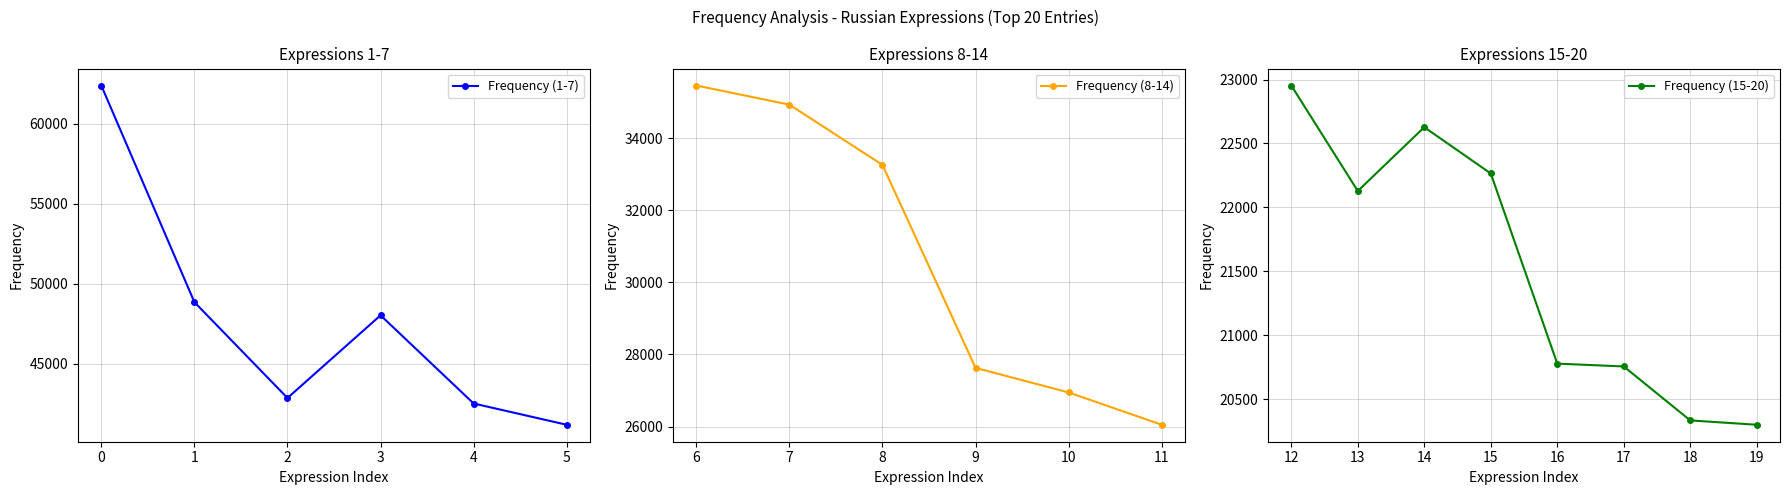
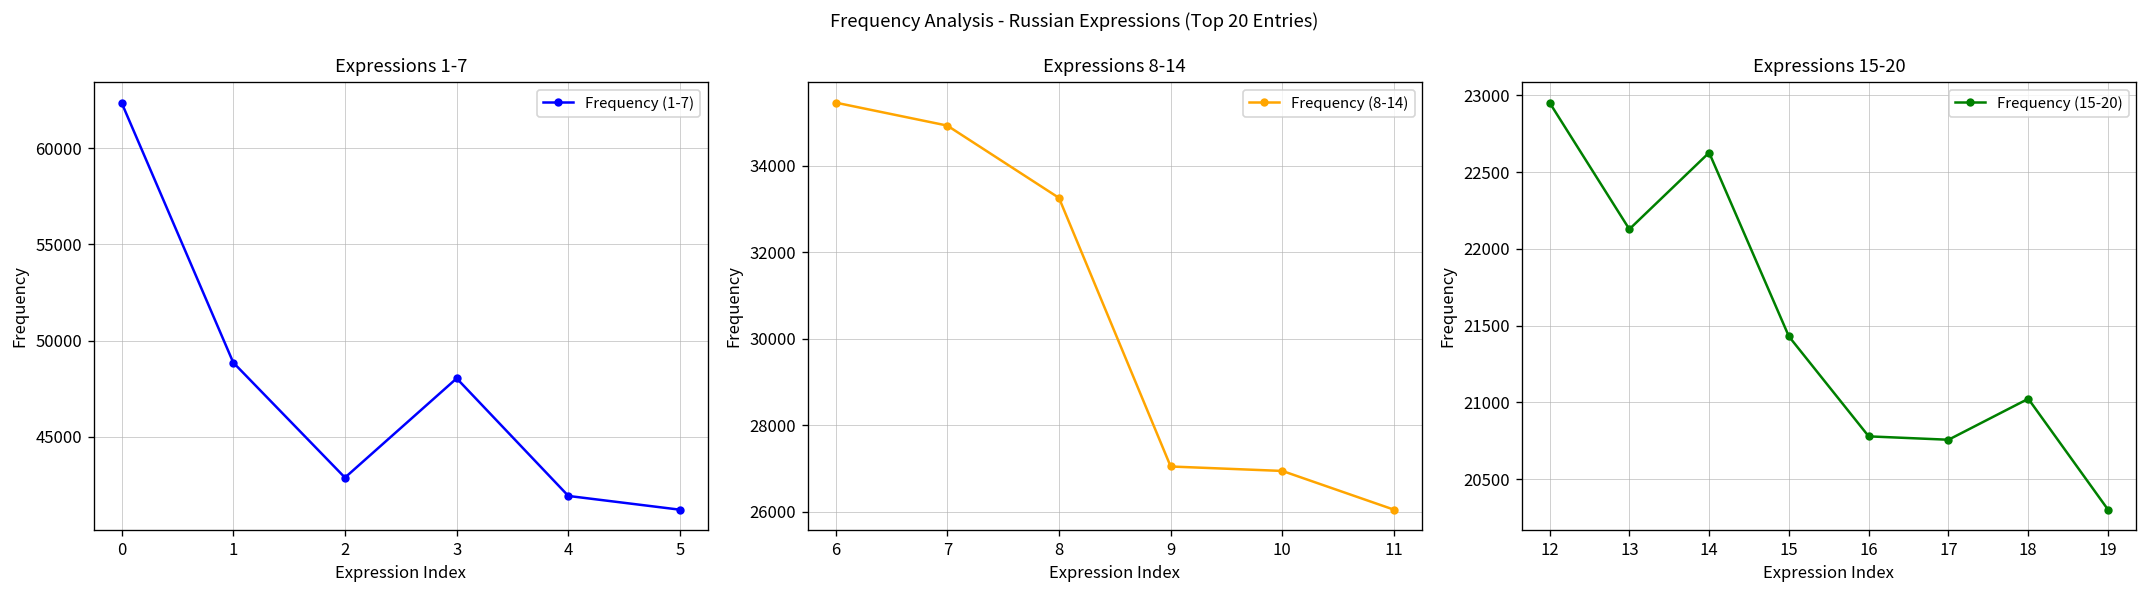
Expressions 1-7, 4: 42500 -> 41900
Expressions 8-14, 9: 27600 -> 27000
Expressions 15-20, 15: 22270 -> 21430
Expressions 15-20, 18: 20330 -> 21020
